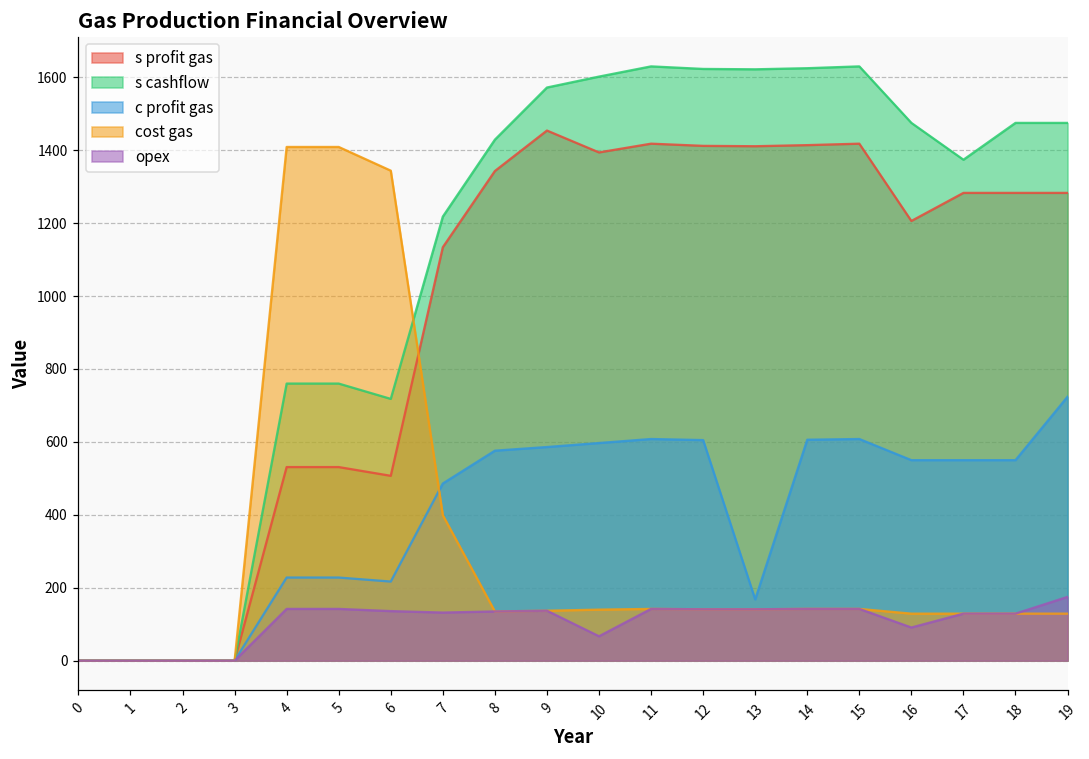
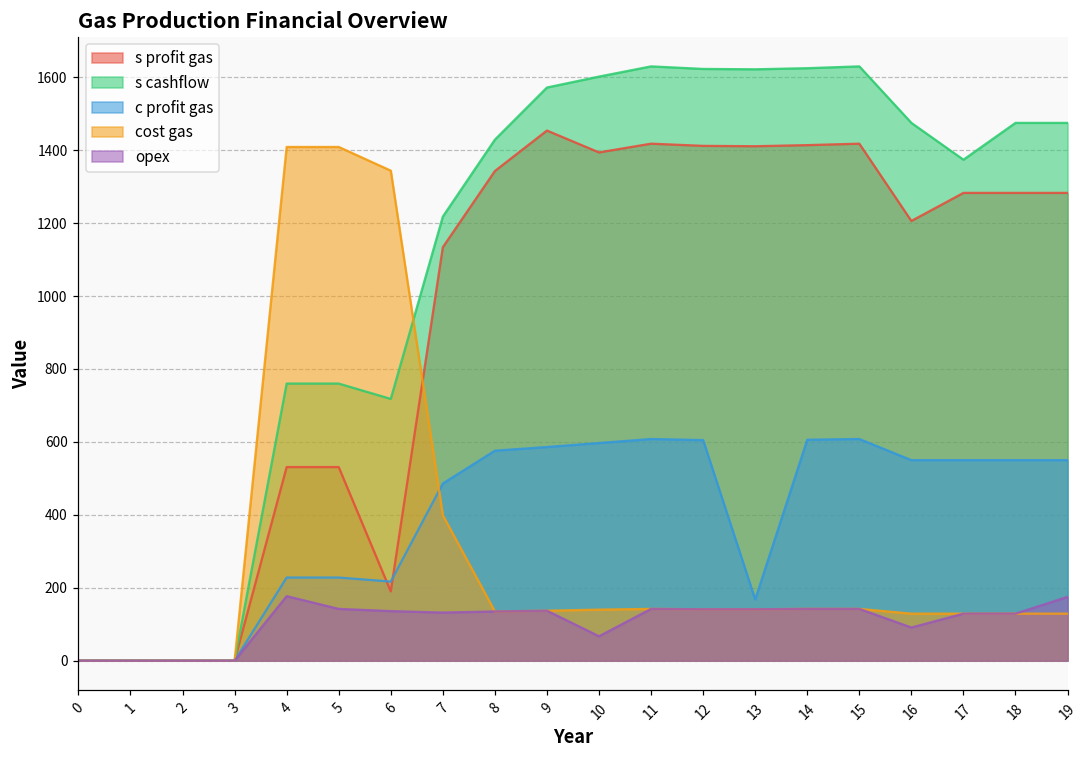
opex, 4: 140 -> 180
s profit gas, 6: 510 -> 190
c profit gas, 19: 720 -> 550
